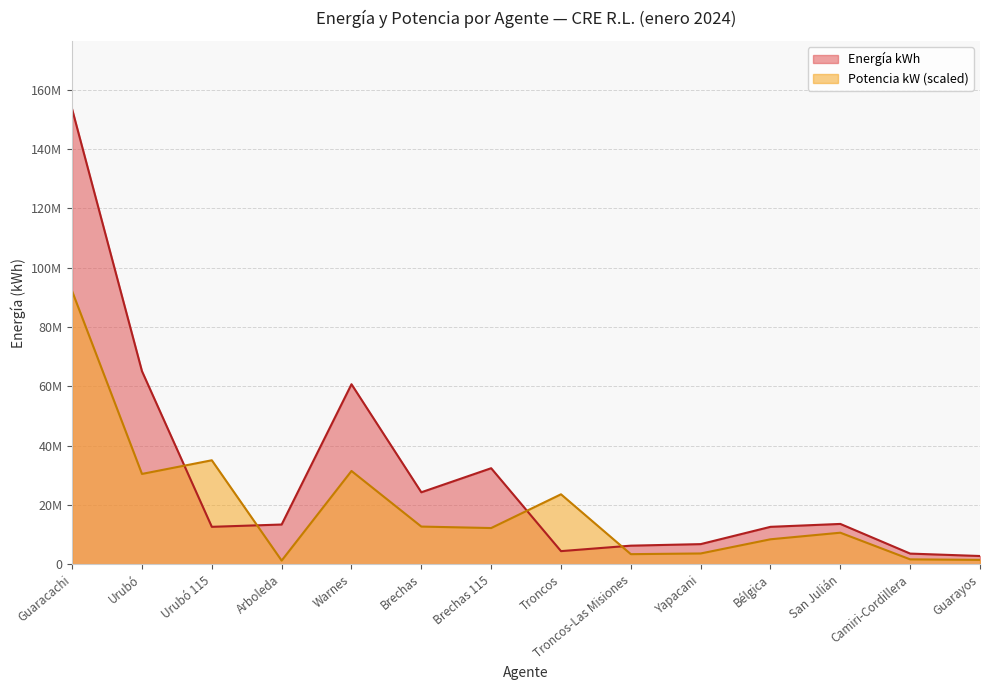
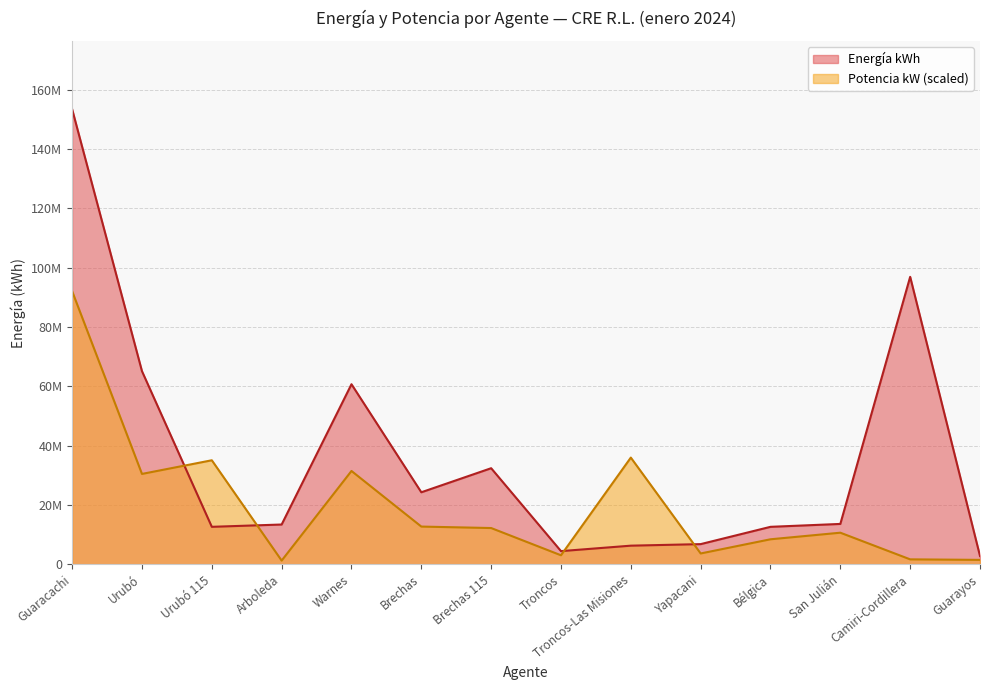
Potencia kW (scaled), Troncos: 24000000 -> 3000000
Potencia kW (scaled), Troncos-Las Misiones: 3000000 -> 36000000
Energía kWh, Camiri-Cordillera: 4000000 -> 97000000
